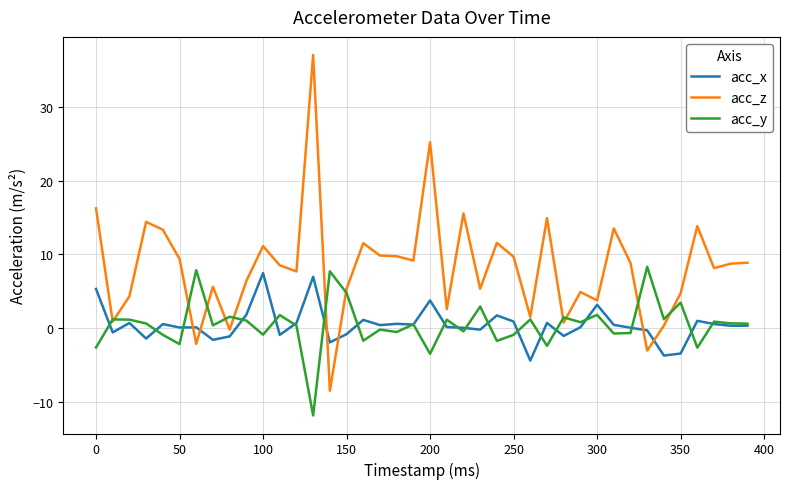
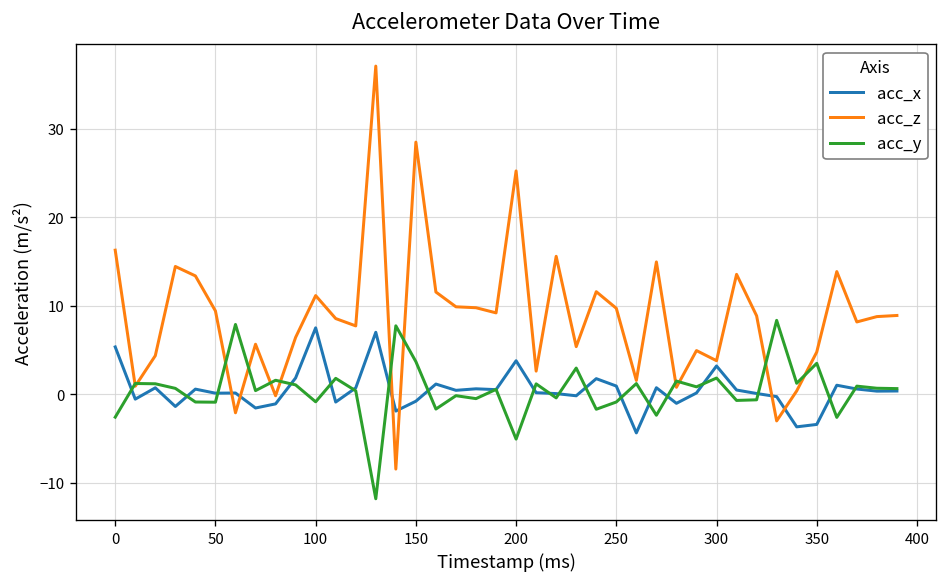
acc_y, 50: -2 -> -1
acc_z, 150: 5 -> 28
acc_y, 150: 5 -> 4
acc_y, 200: -3 -> -5
